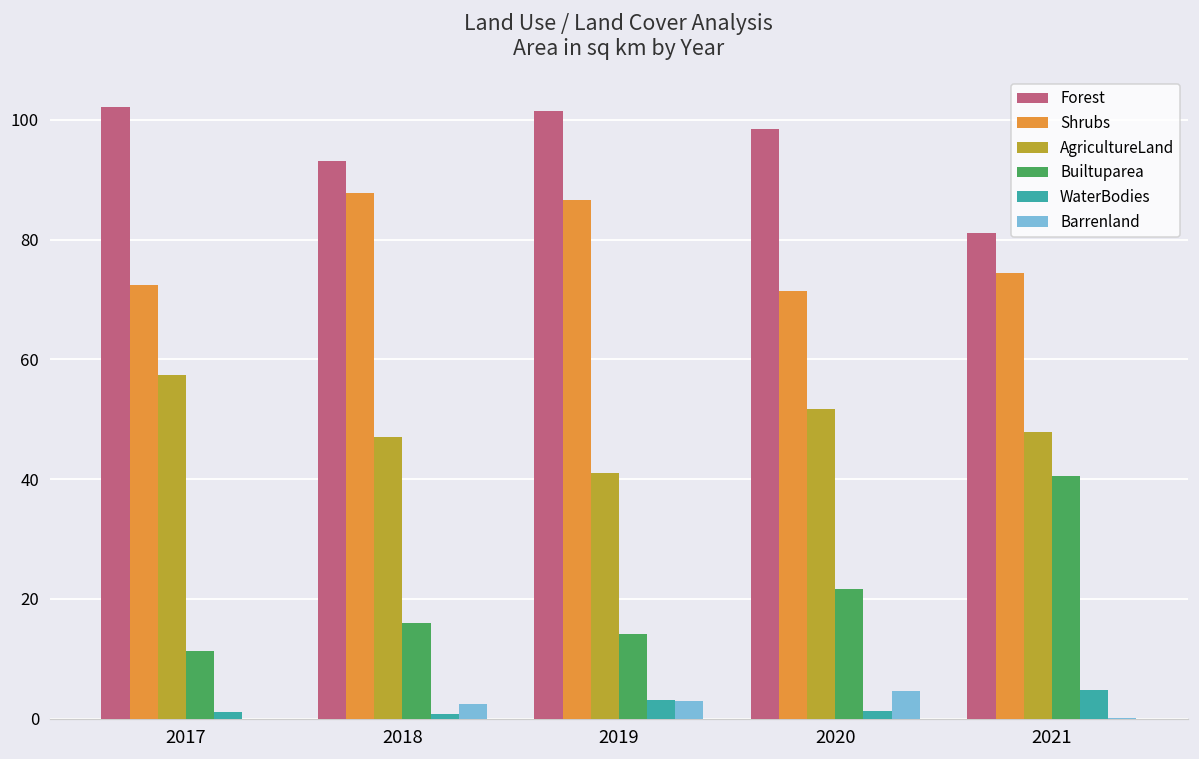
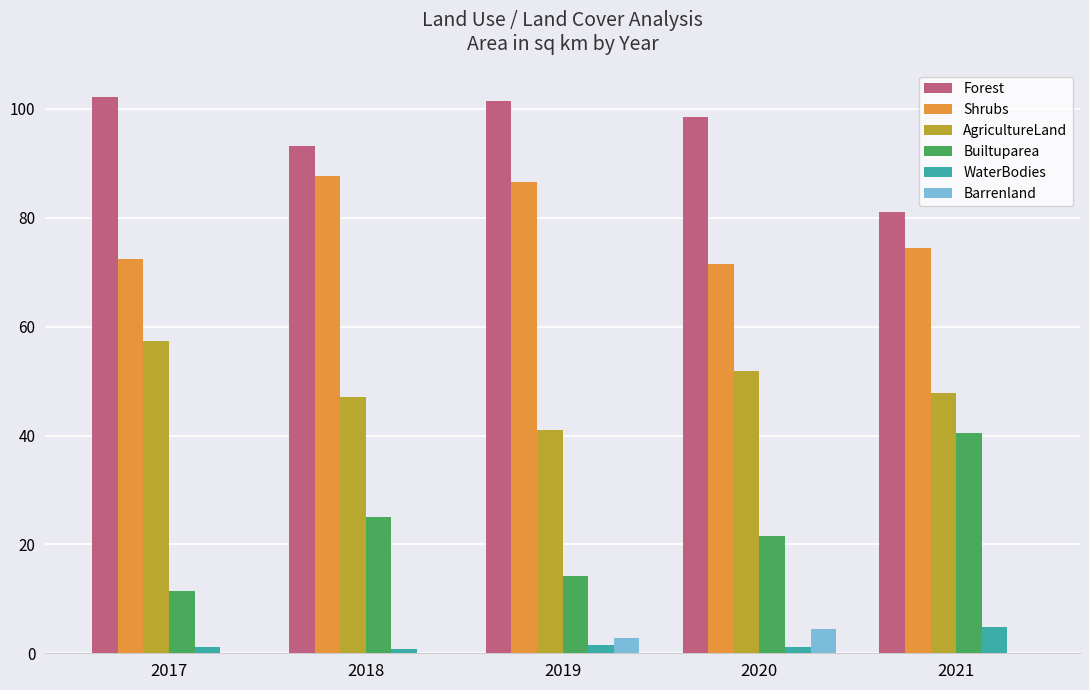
Builtuparea, 2018: 16 -> 25
Barrenland, 2018: 2 -> 0
WaterBodies, 2019: 3 -> 2
